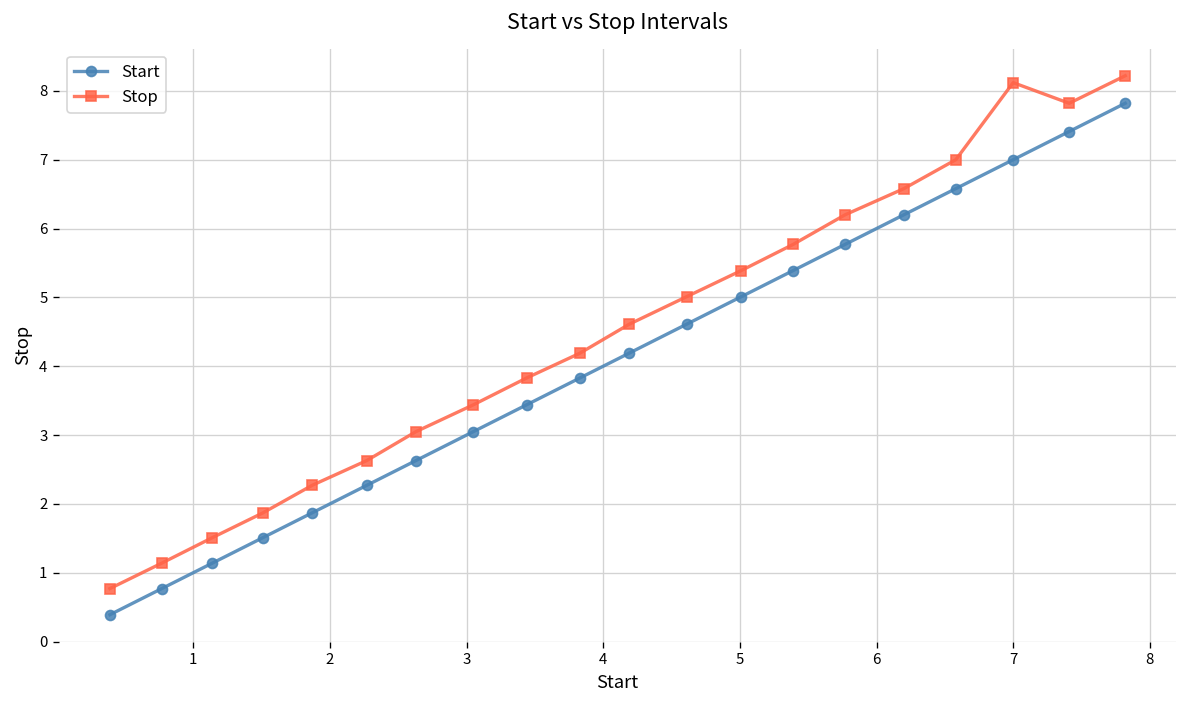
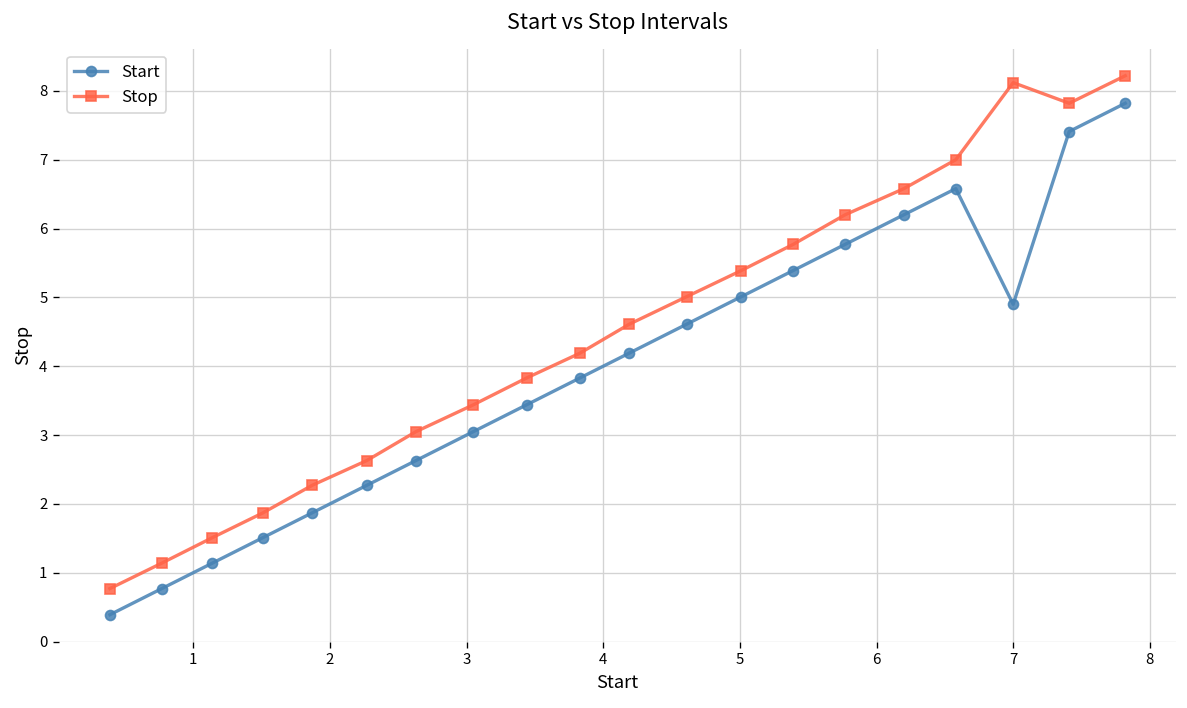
Start, 7: 7.0 -> 4.9
